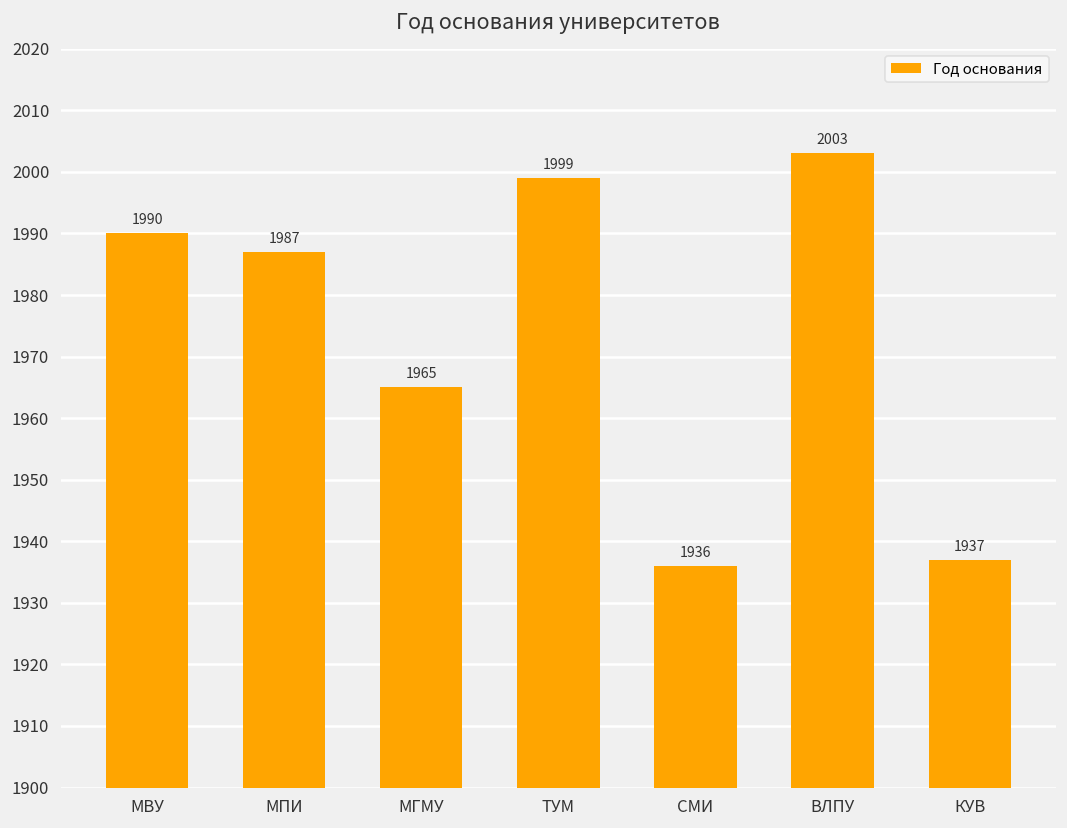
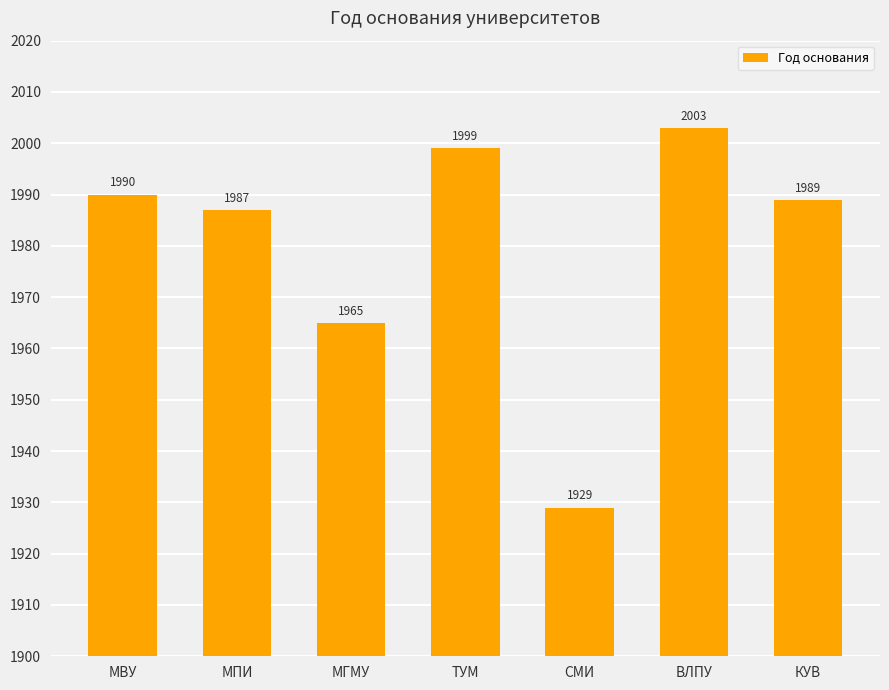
СМИ: 1936 -> 1929
КУВ: 1937 -> 1989
